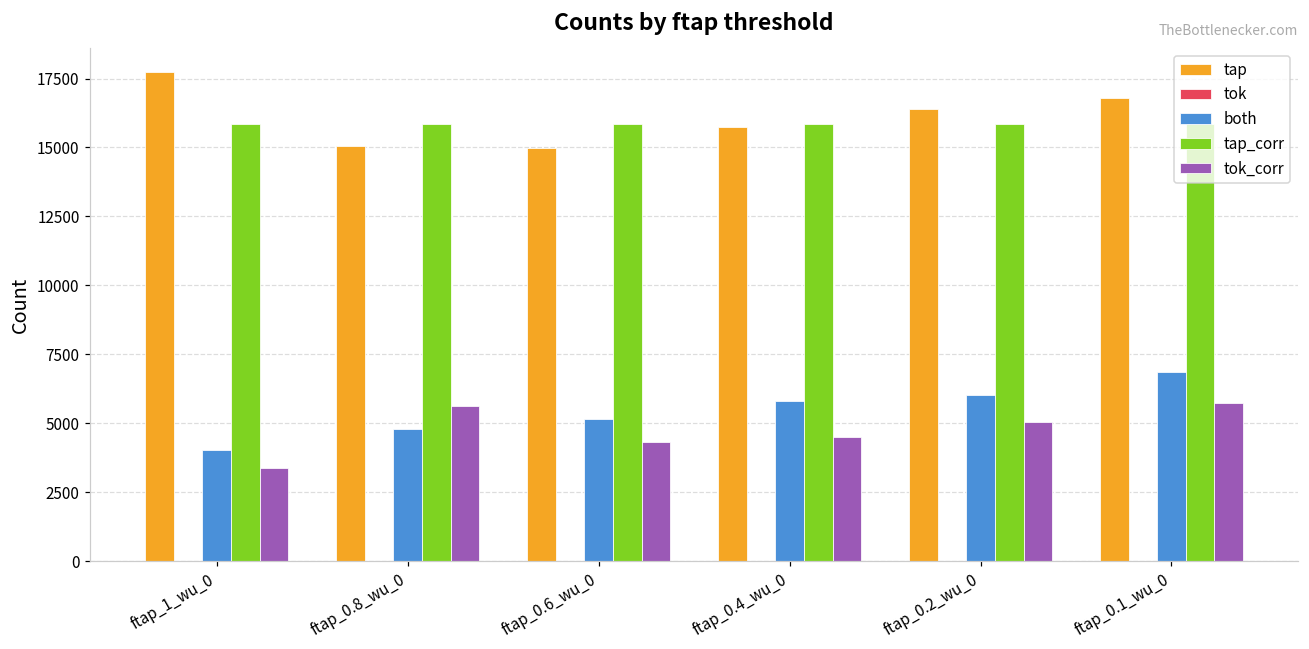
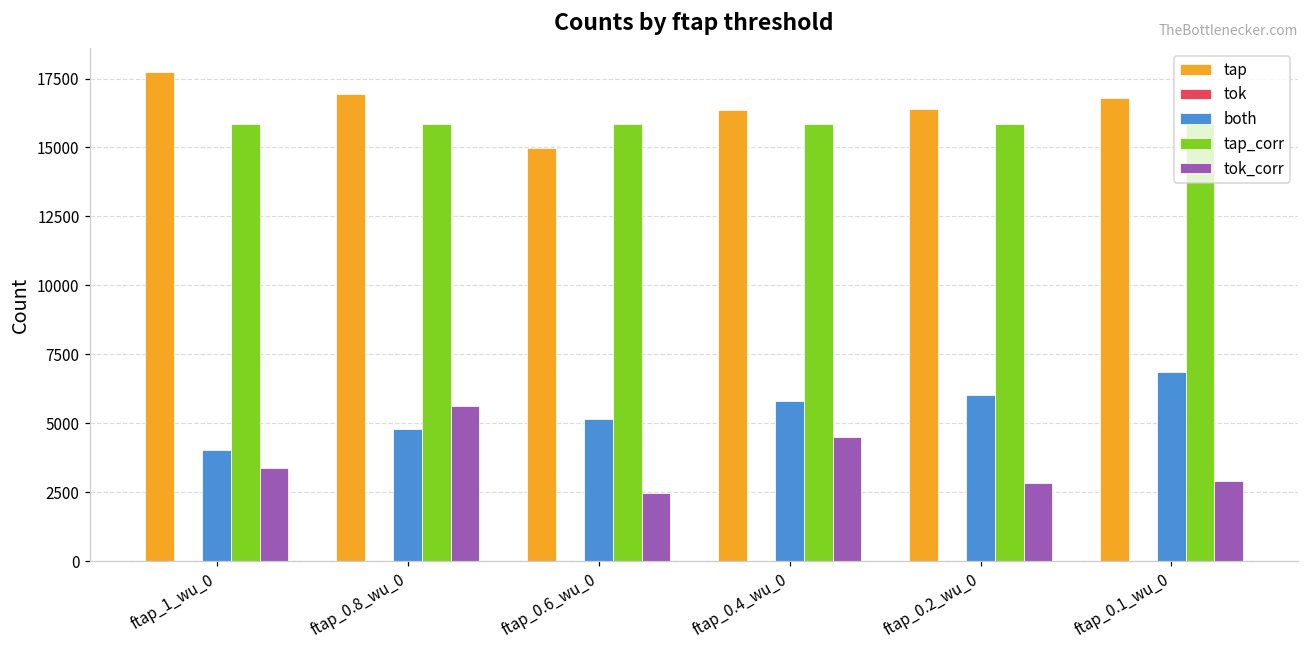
tap, ftap_0.8_wu_0: 15000 -> 16900
tok_corr, ftap_0.6_wu_0: 4300 -> 2500
tap, ftap_0.4_wu_0: 15700 -> 16400
tok_corr, ftap_0.2_wu_0: 5100 -> 2800
tok_corr, ftap_0.1_wu_0: 5700 -> 2900
